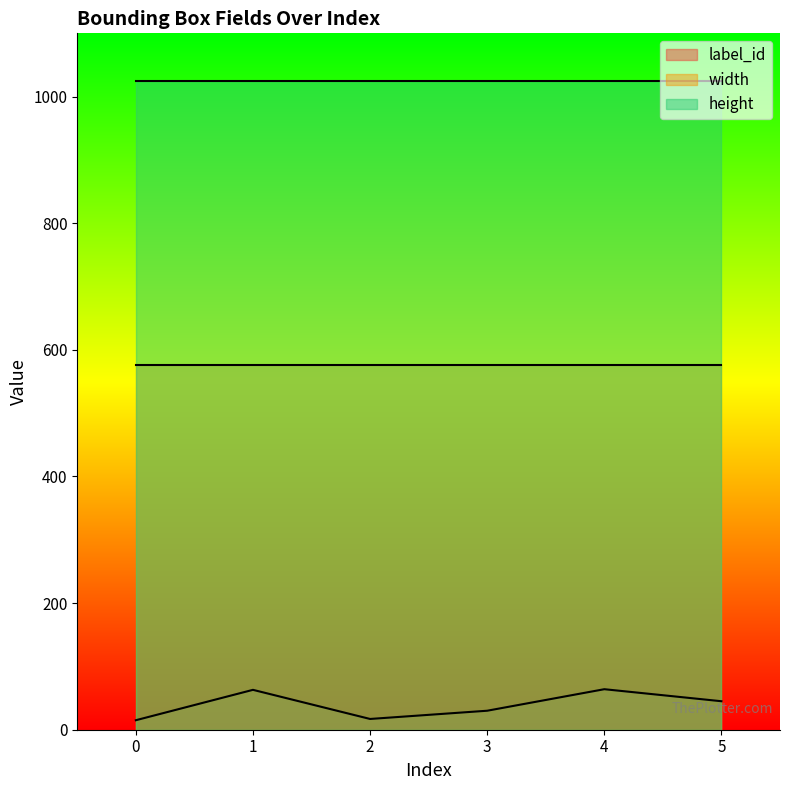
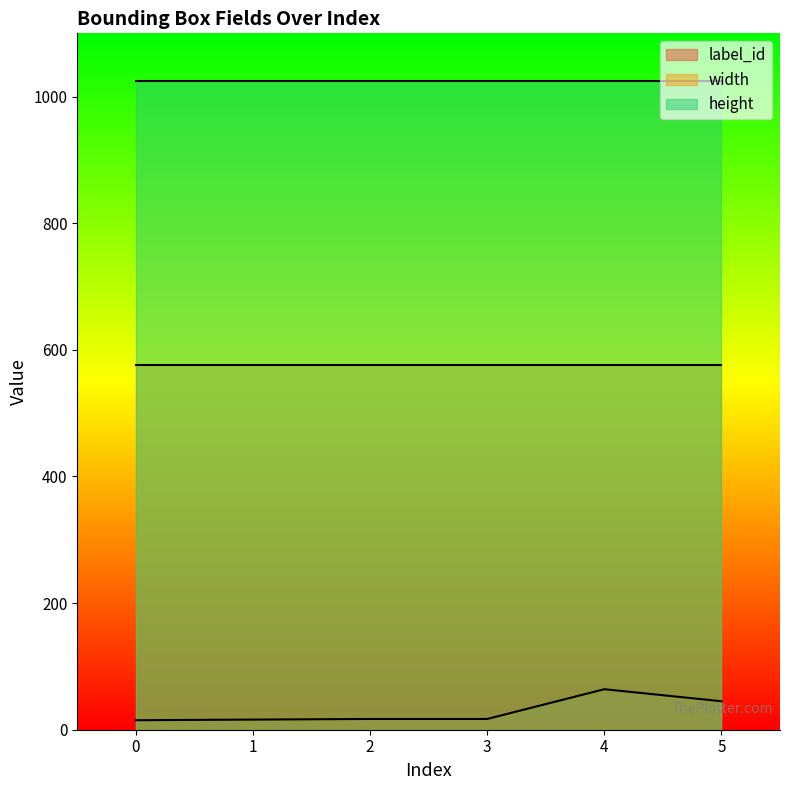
label_id, 1: 60 -> 20
label_id, 3: 30 -> 20
